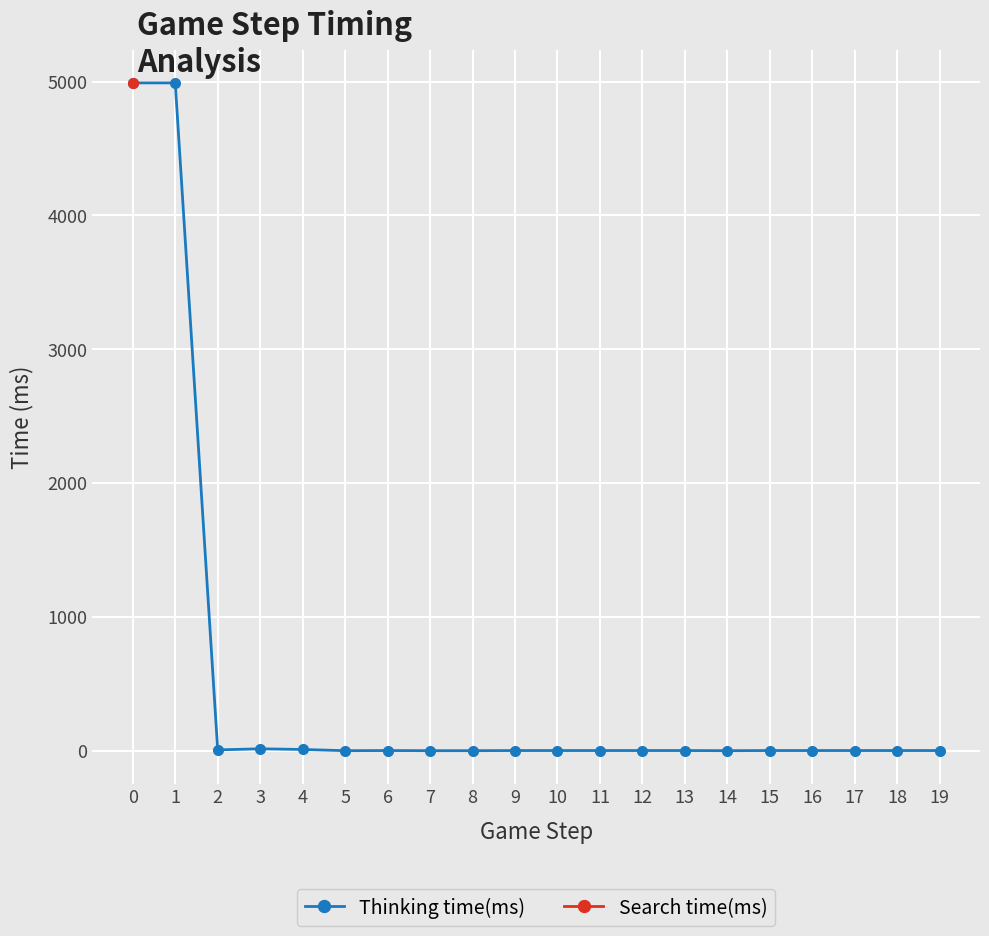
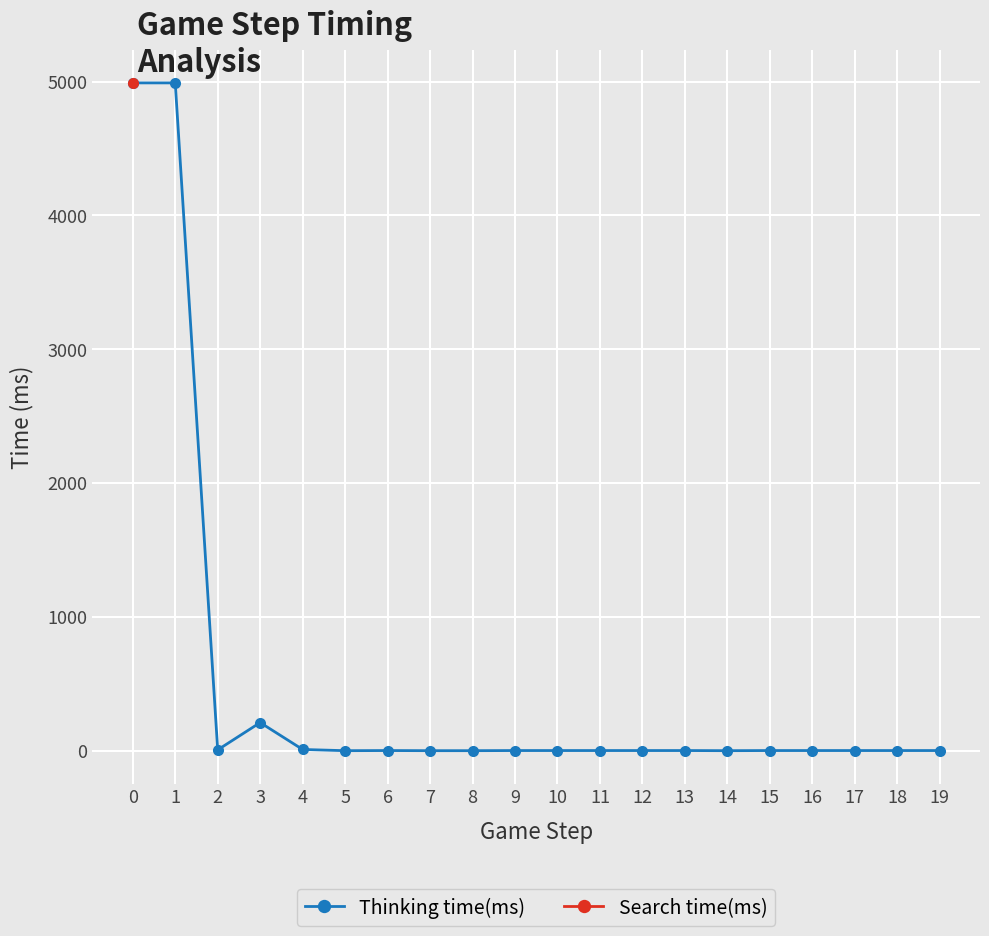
Thinking time(ms), 3: 10 -> 210
